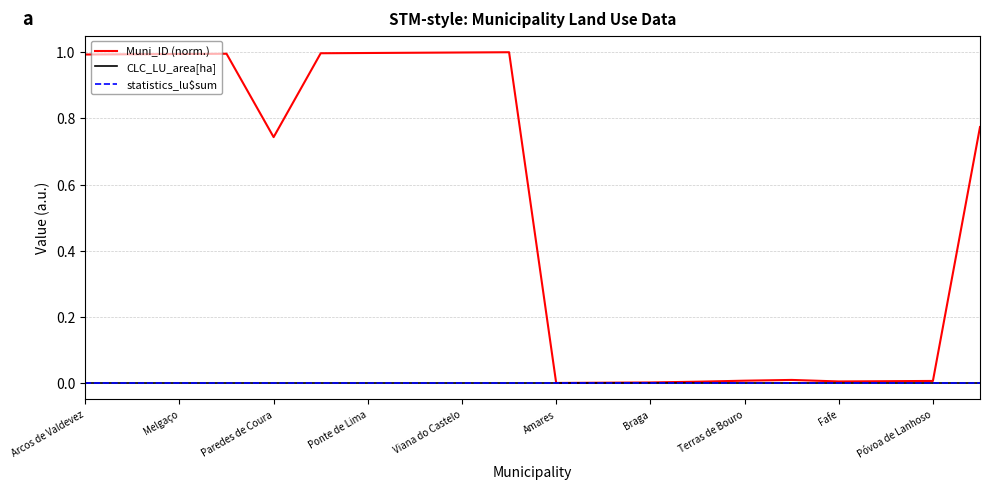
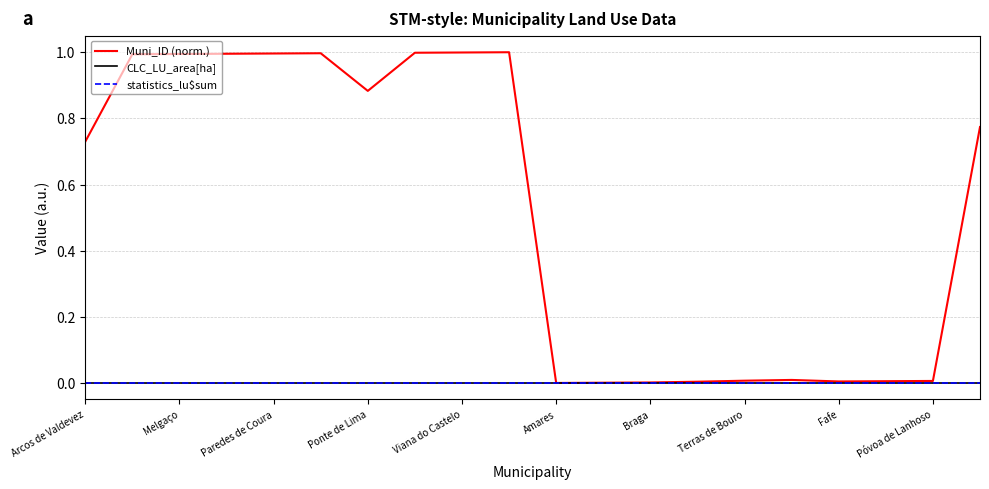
Muni_ID (norm.), Arcos de Valdevez: 0.99 -> 0.73
Muni_ID (norm.), Paredes de Coura: 0.74 -> 1.00
Muni_ID (norm.), Ponte de Lima: 1.00 -> 0.88
